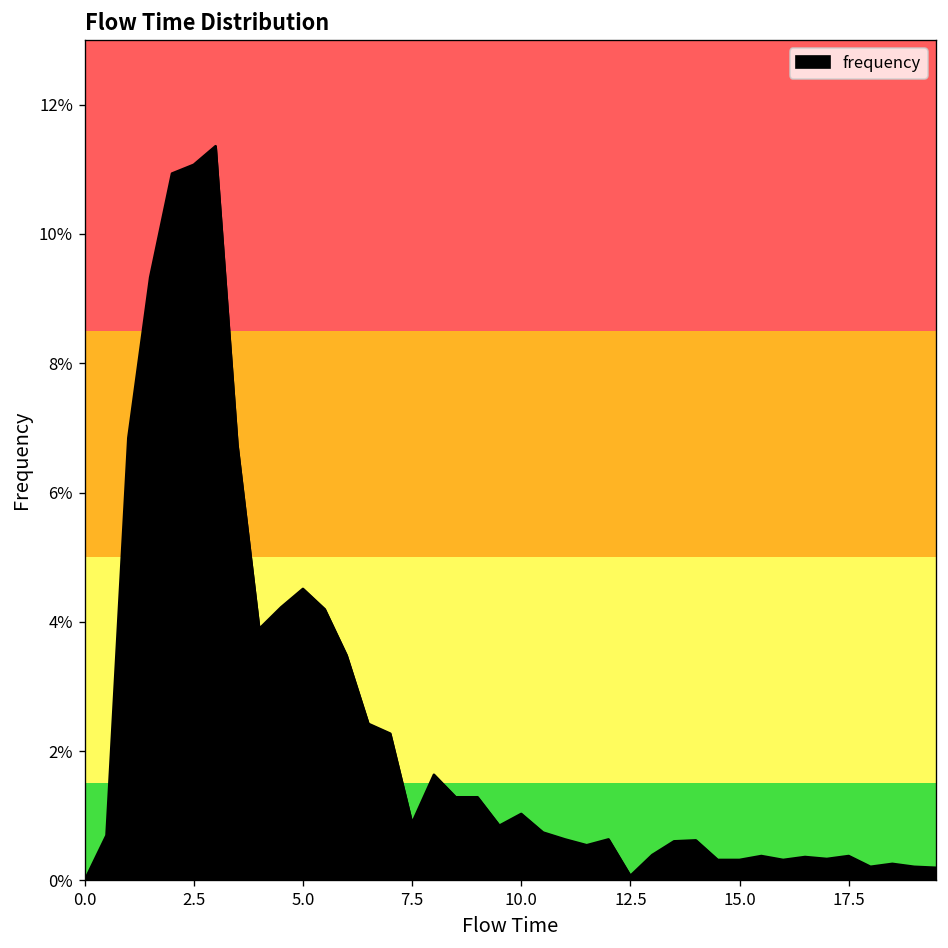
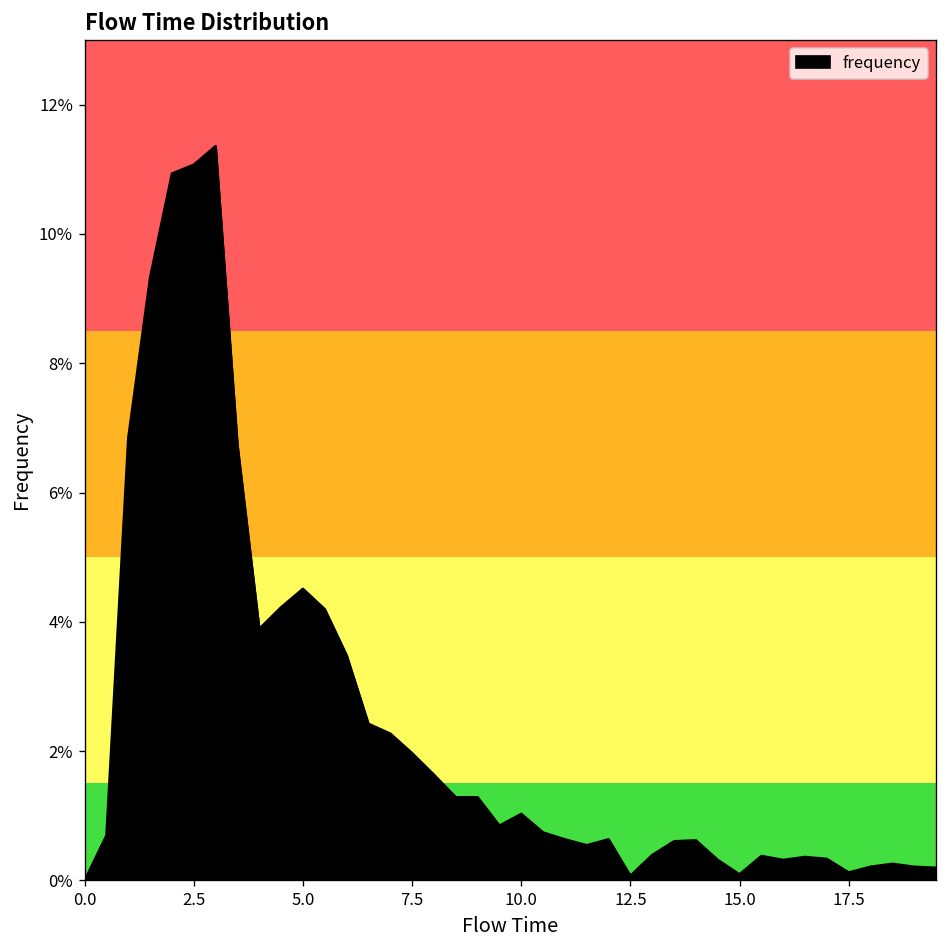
7.5: 0.9% -> 2.0%
15.0: 0.3% -> 0.1%
17.5: 0.4% -> 0.1%
